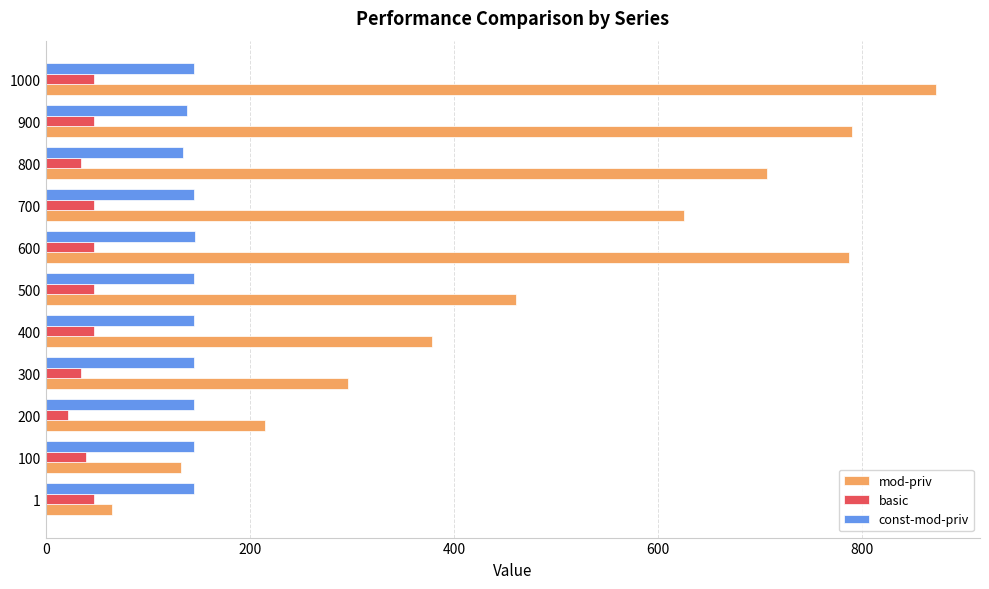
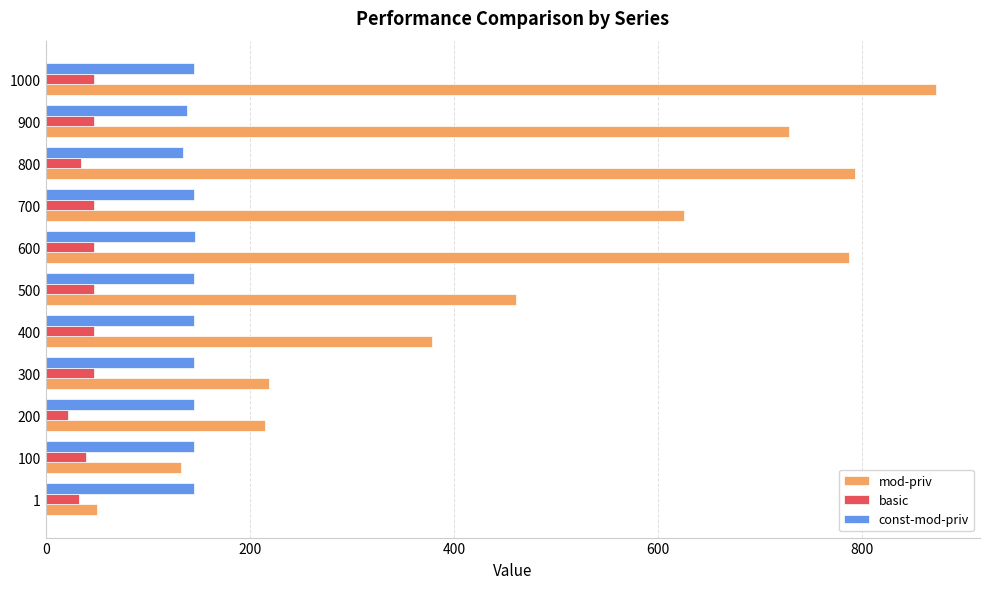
mod-priv, 900: 790 -> 728
mod-priv, 800: 707 -> 793
basic, 300: 34 -> 47
mod-priv, 300: 297 -> 219
basic, 1: 47 -> 32
mod-priv, 1: 65 -> 51
